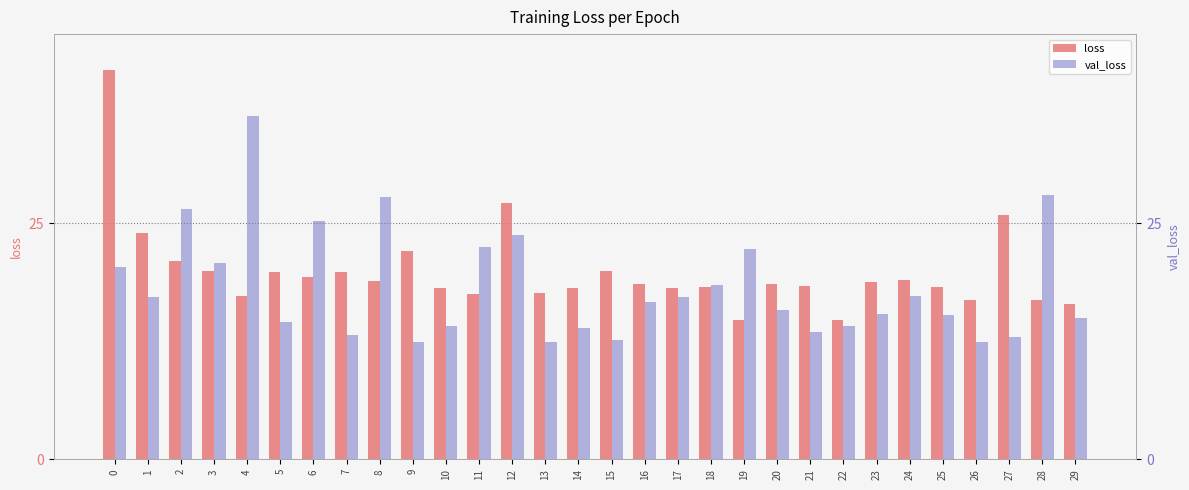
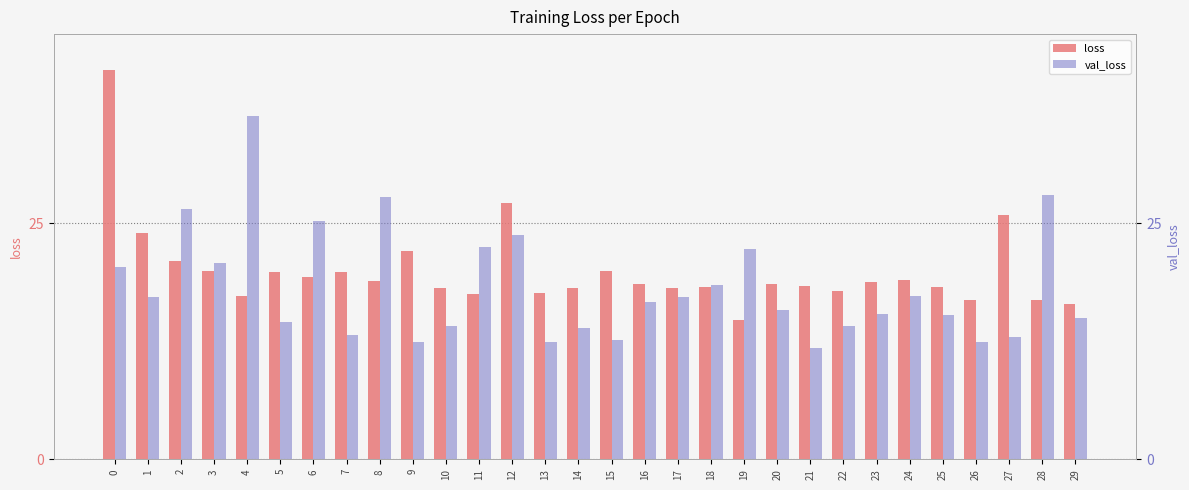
loss, 22: 15 -> 18
val_loss, 21: 13 -> 12
